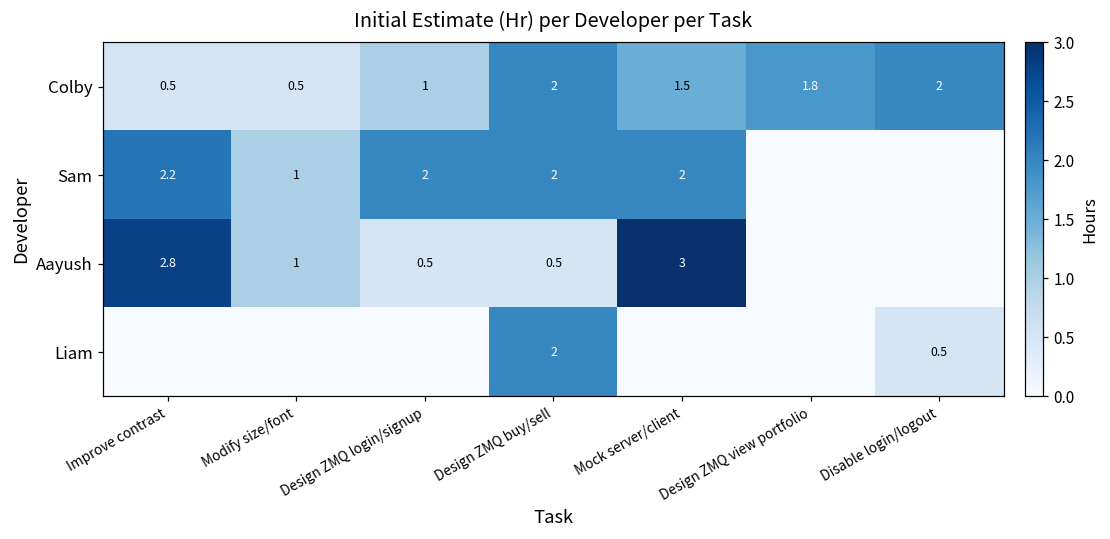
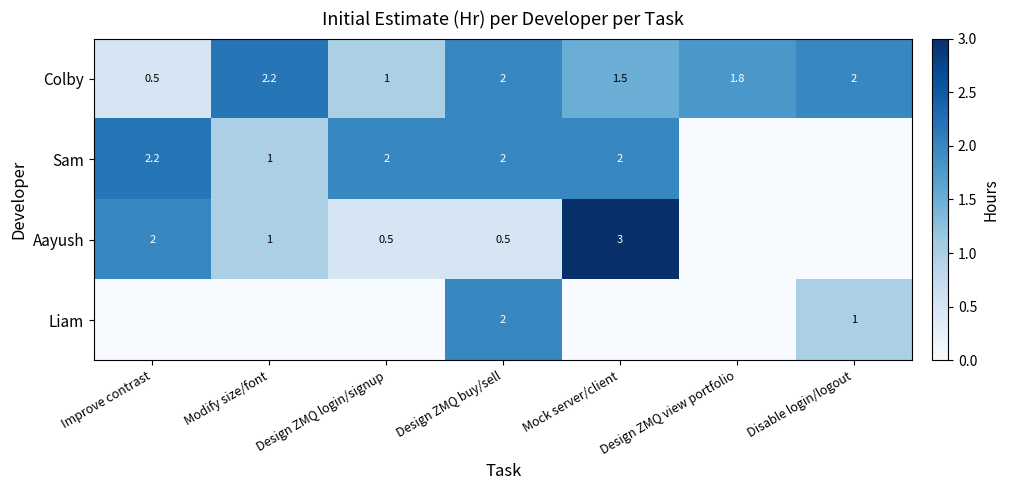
Colby, Modify size/font: 0.5 -> 2.2
Aayush, Improve contrast: 2.8 -> 2
Liam, Disable login/logout: 0.5 -> 1
